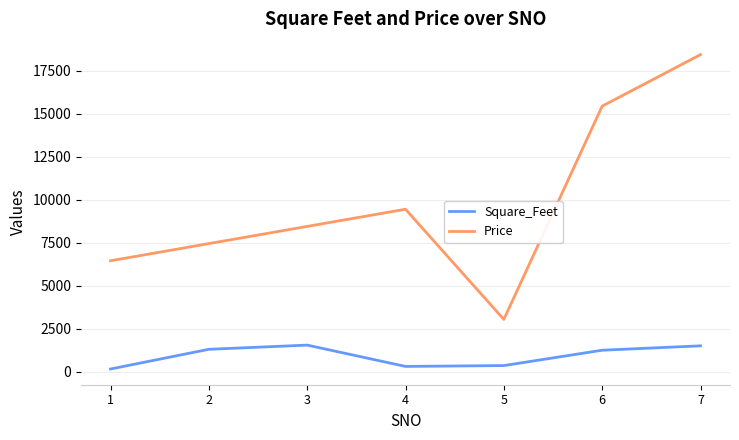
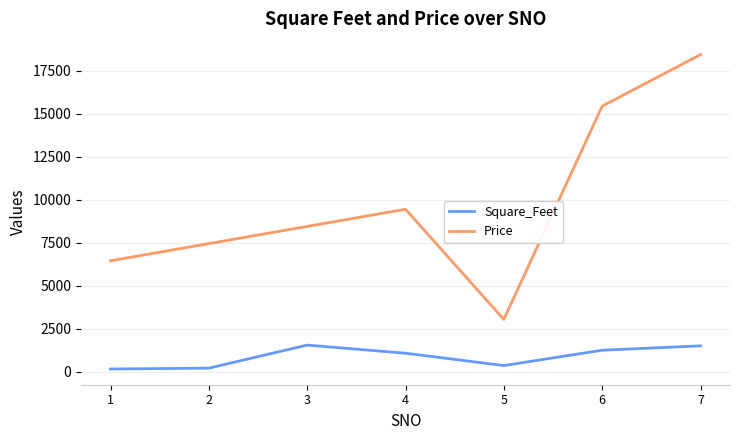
Square_Feet, 2: 1300 -> 200
Square_Feet, 4: 300 -> 1100
